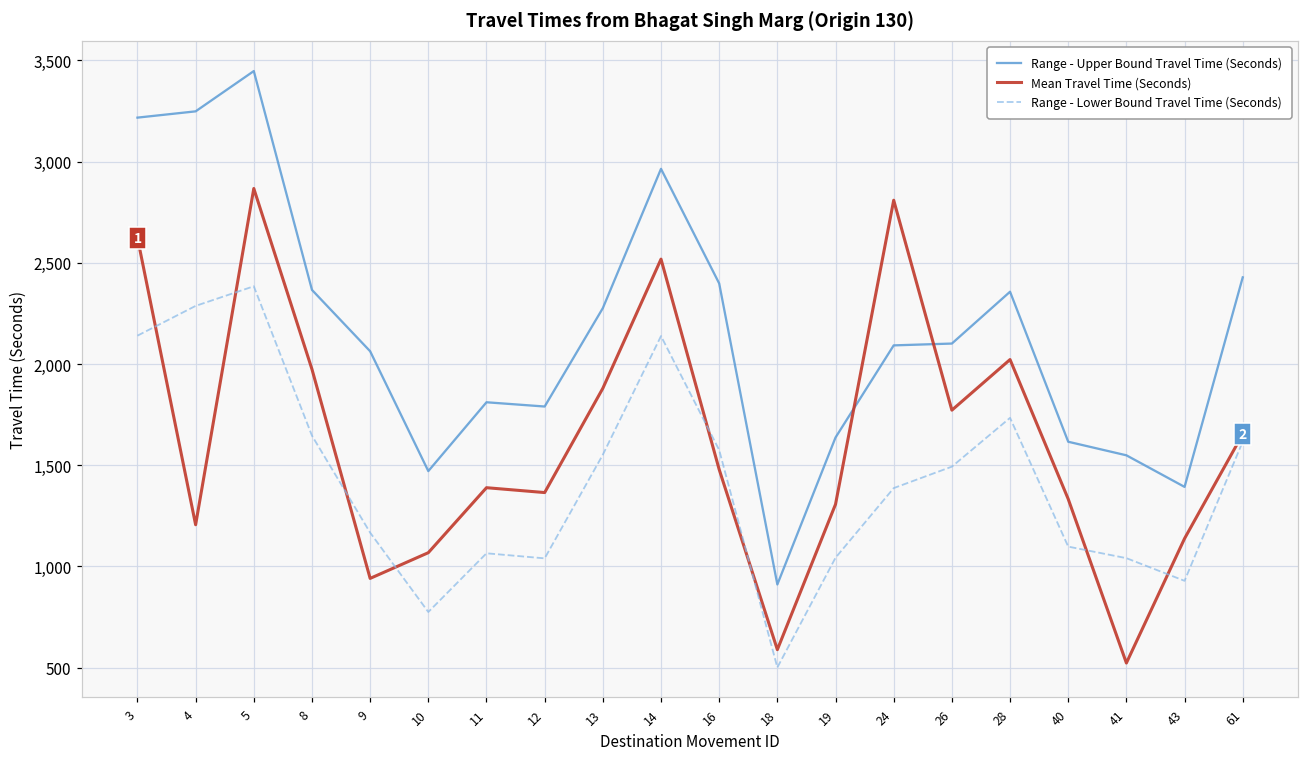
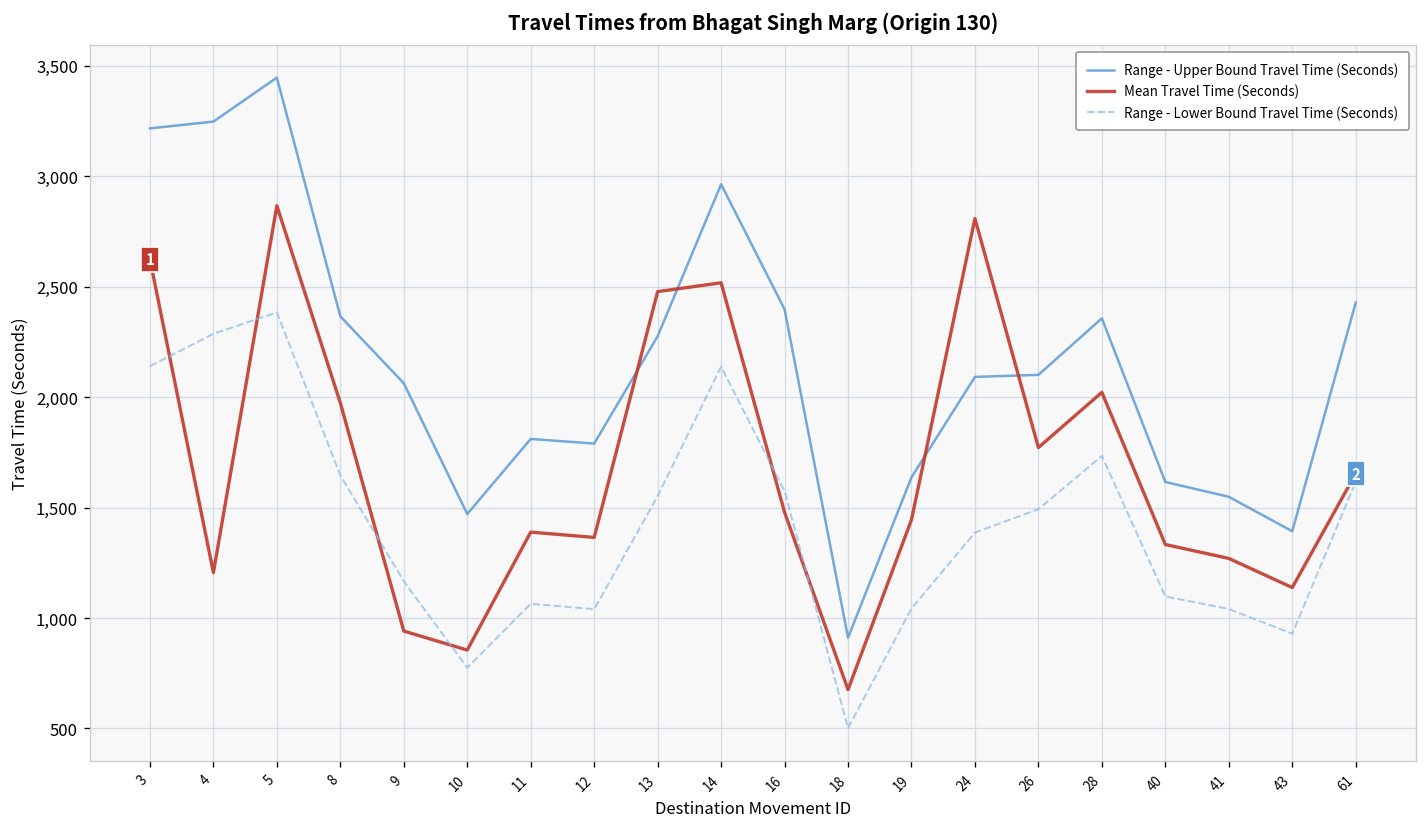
Mean Travel Time (Seconds), 10: 1,070 -> 860
Mean Travel Time (Seconds), 13: 1,880 -> 2,480
Mean Travel Time (Seconds), 18: 590 -> 680
Mean Travel Time (Seconds), 19: 1,310 -> 1,450
Mean Travel Time (Seconds), 41: 520 -> 1,270
